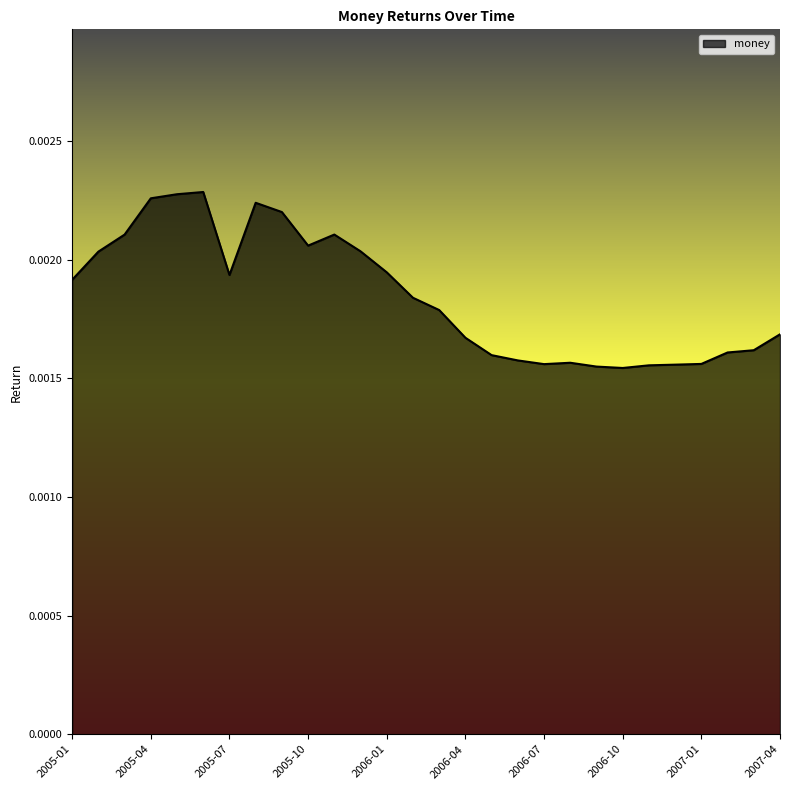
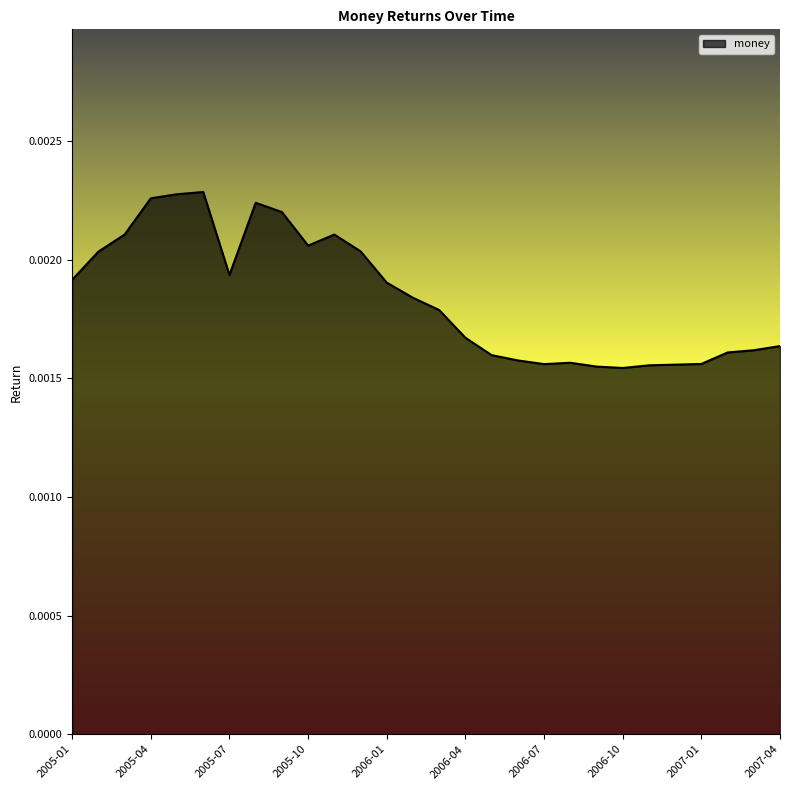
2006-01: 0.00195 -> 0.00190
2007-04: 0.00169 -> 0.00164
